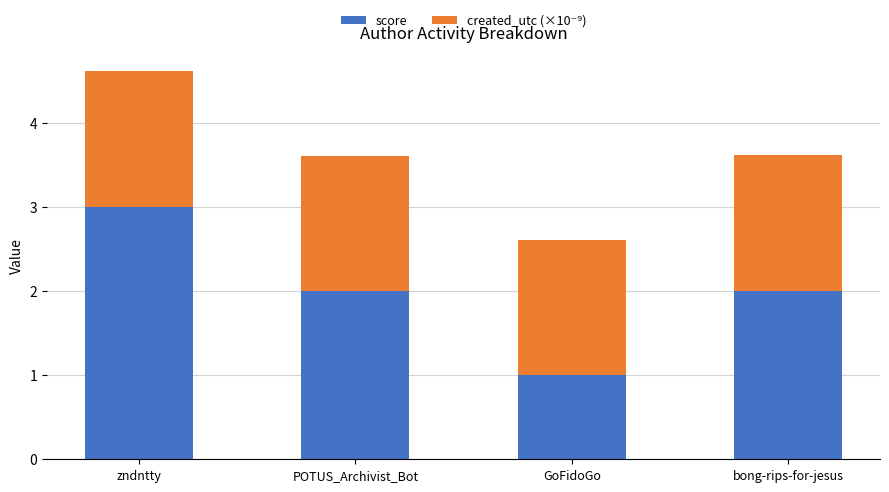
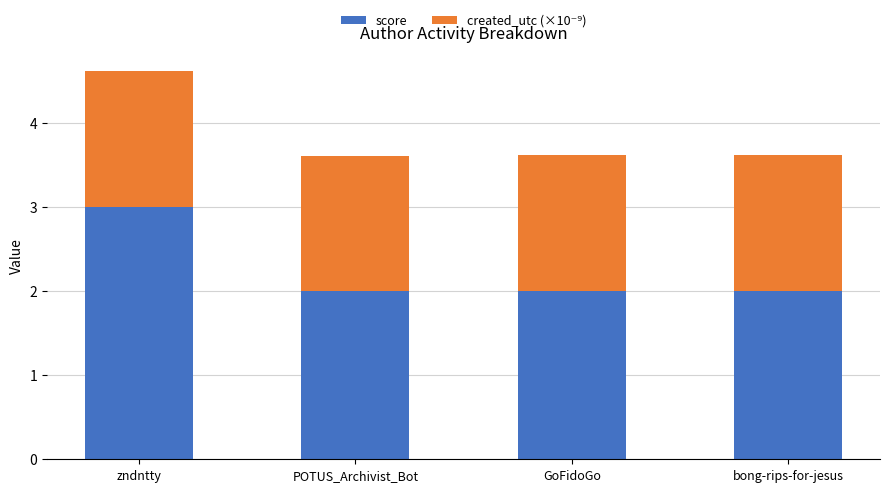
score, GoFidoGo: 1 -> 2
